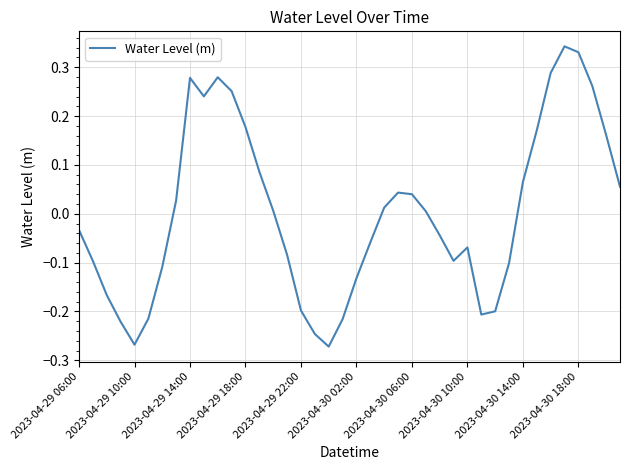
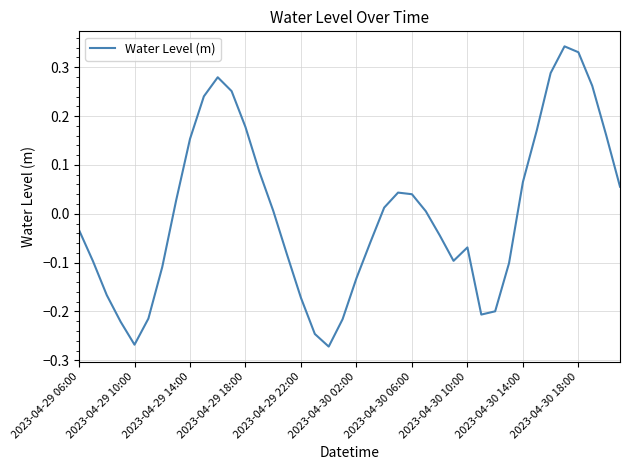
2023-04-29 14:00: 0.28 -> 0.15
2023-04-29 22:00: -0.20 -> -0.17
